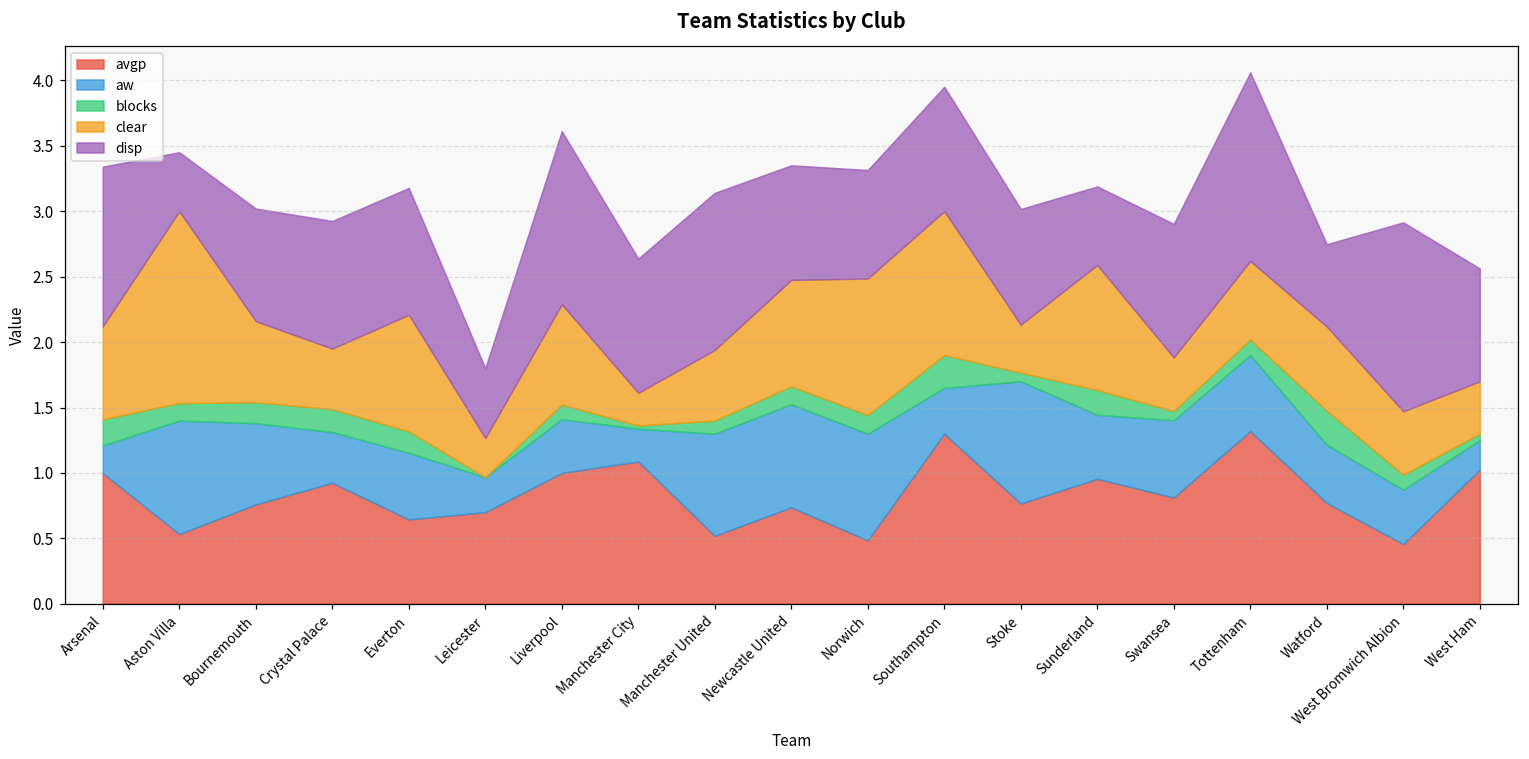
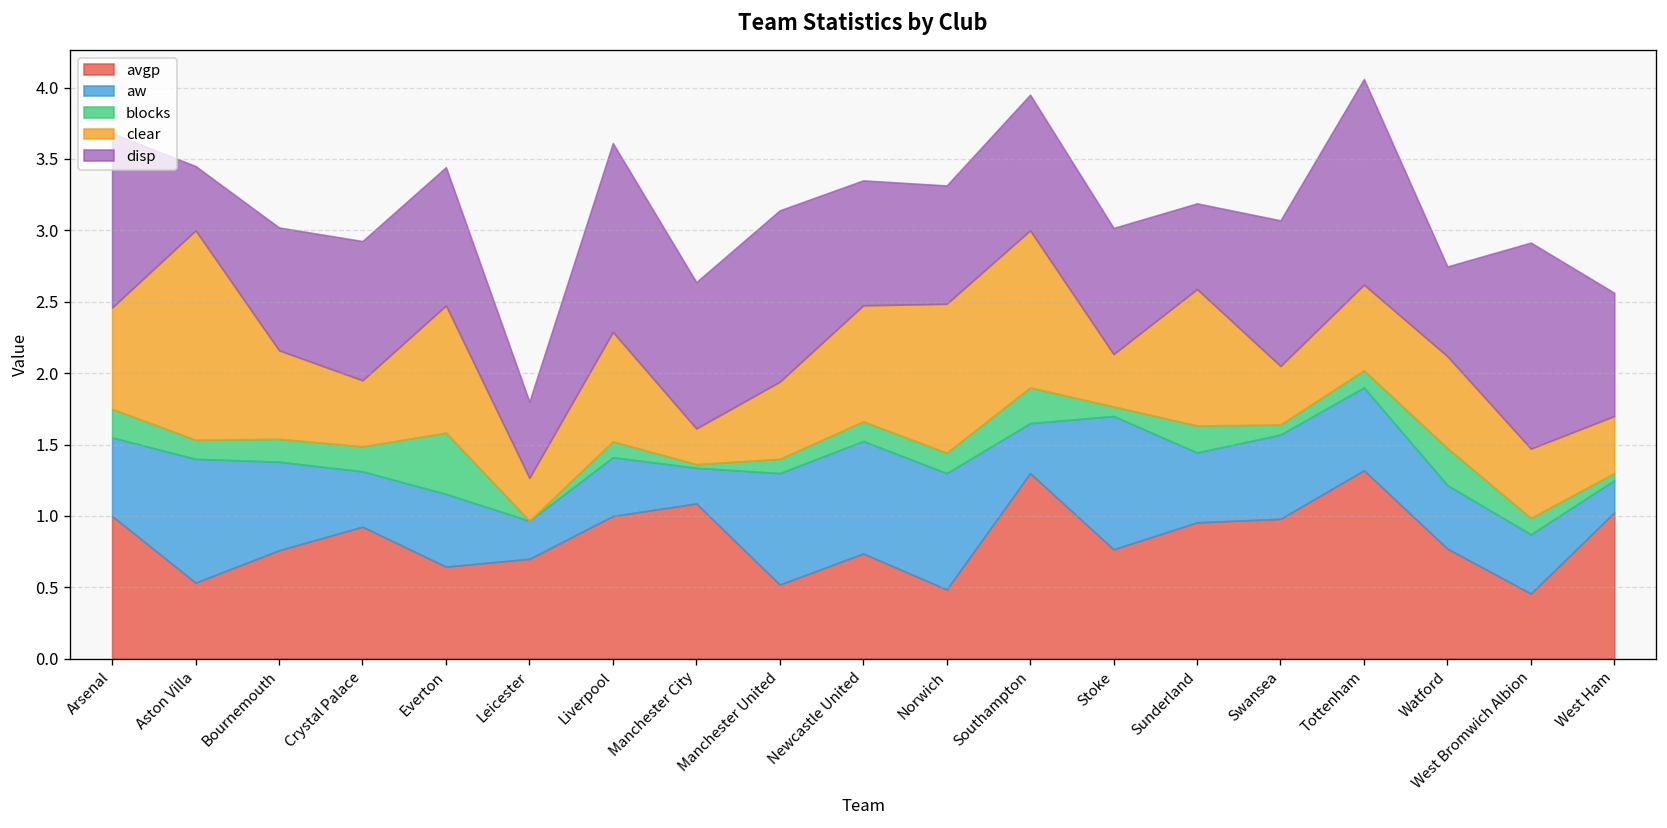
aw, Arsenal: 0.21 -> 0.55
blocks, Everton: 0.16 -> 0.43
avgp, Swansea: 0.81 -> 0.98
